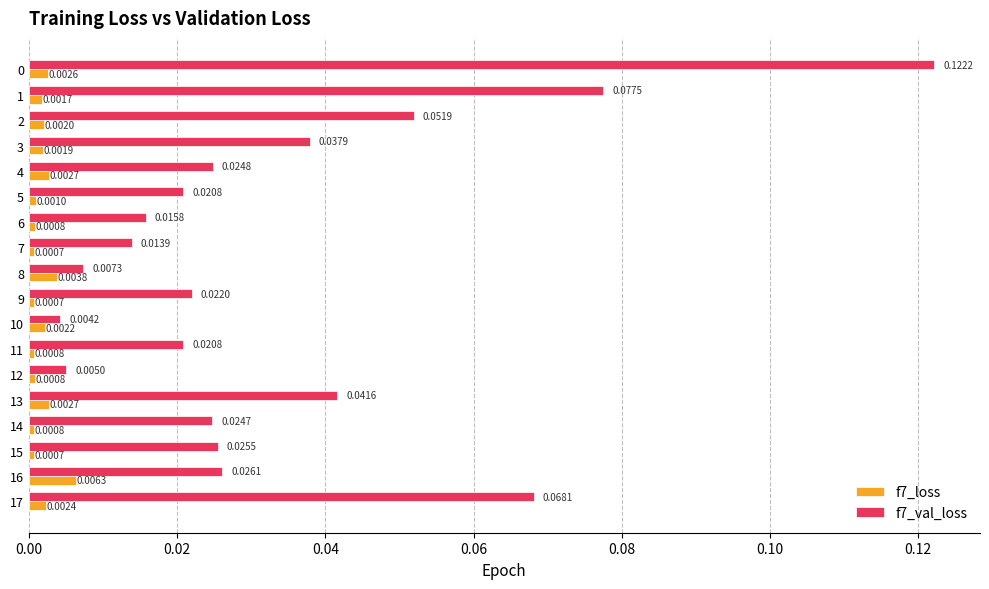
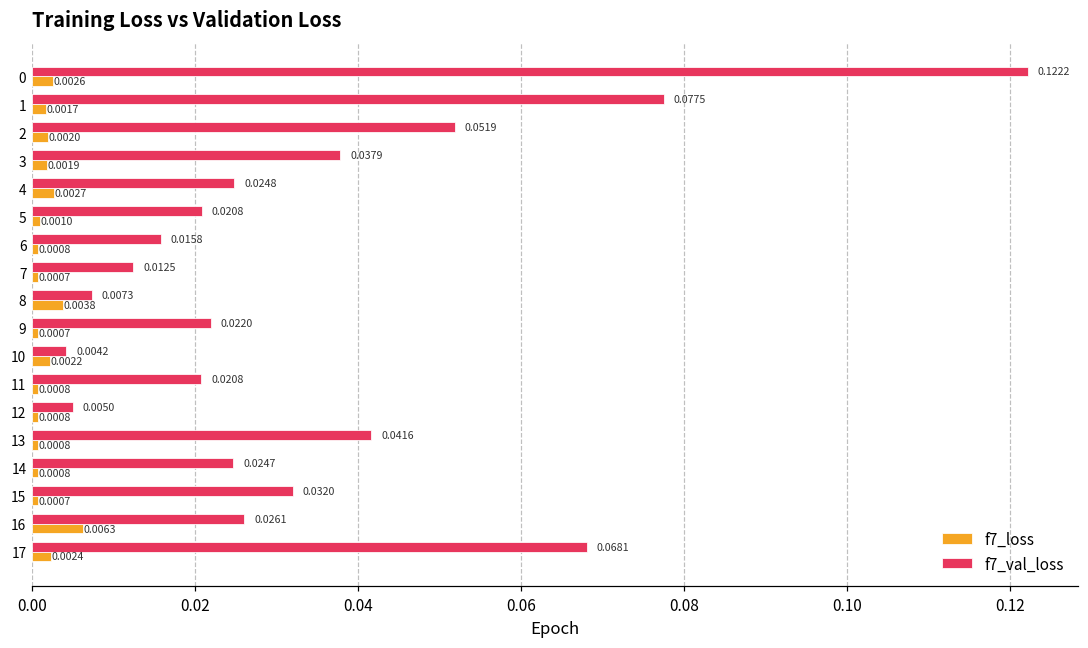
f7_val_loss, 7: 0.0139 -> 0.0125
f7_loss, 13: 0.0027 -> 0.0008
f7_val_loss, 15: 0.0255 -> 0.0320
